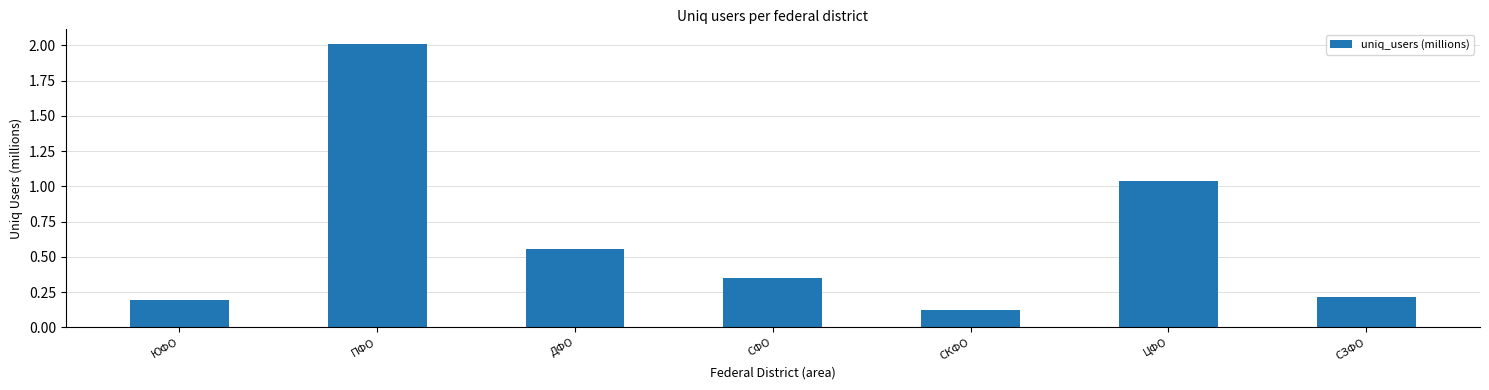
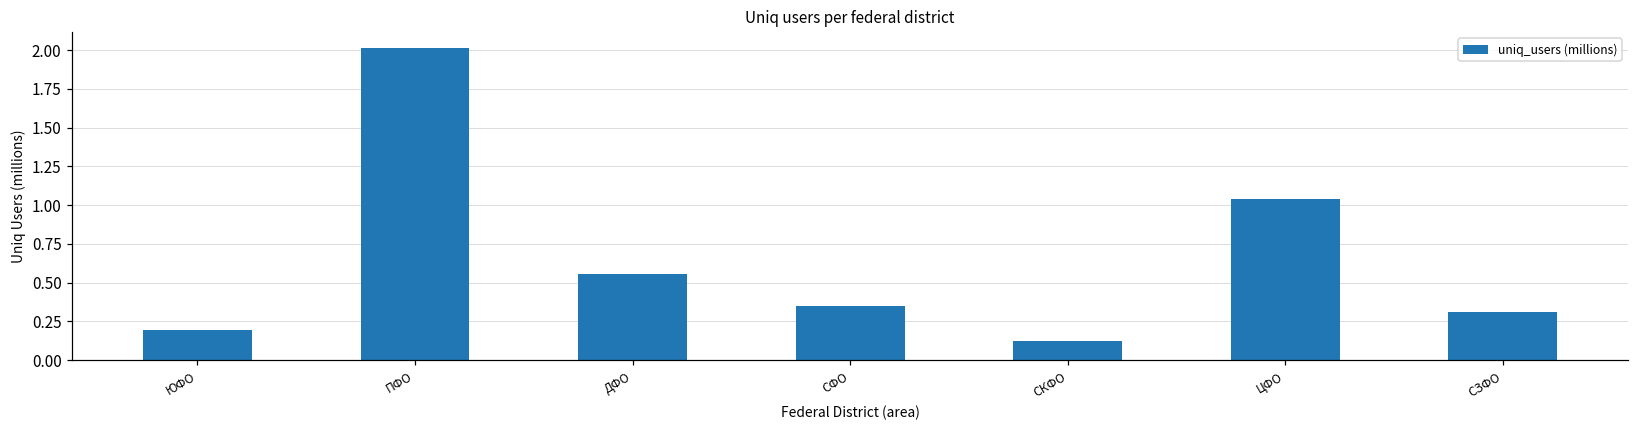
СЗФО: 0.21 -> 0.31
